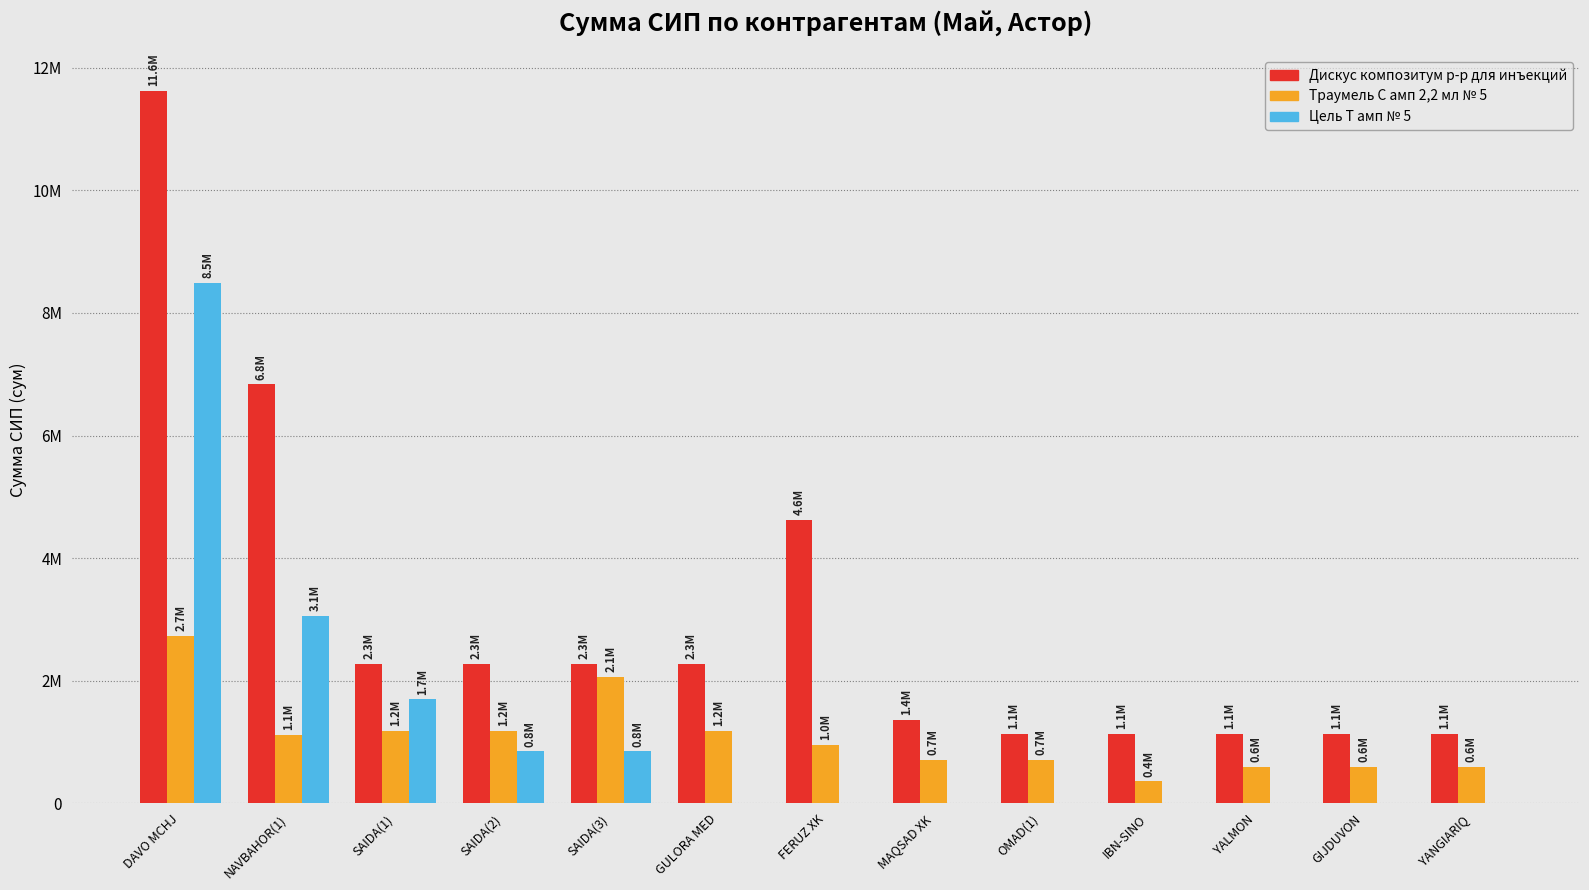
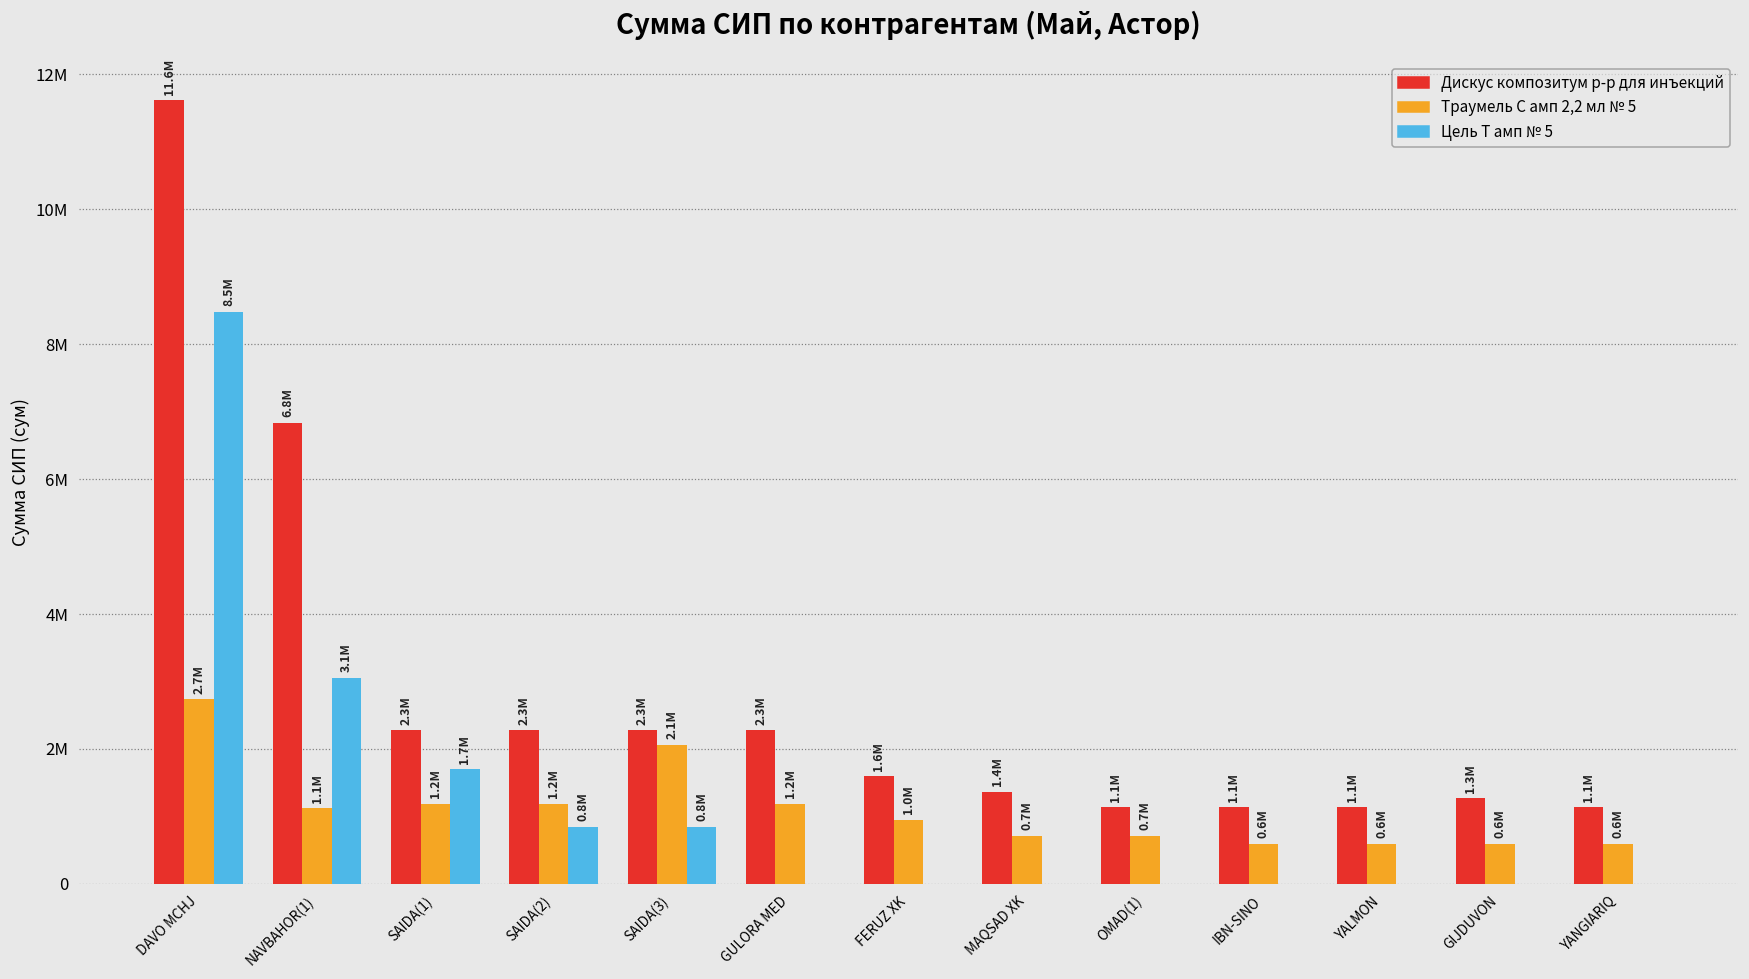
Дискус композитум р-р для инъекций, FERUZ XK: 4.6M -> 1.6M
Траумель С амп 2,2 мл № 5, IBN-SINO: 0.4M -> 0.6M
Дискус композитум р-р для инъекций, GIJDUVON: 1.1M -> 1.3M
